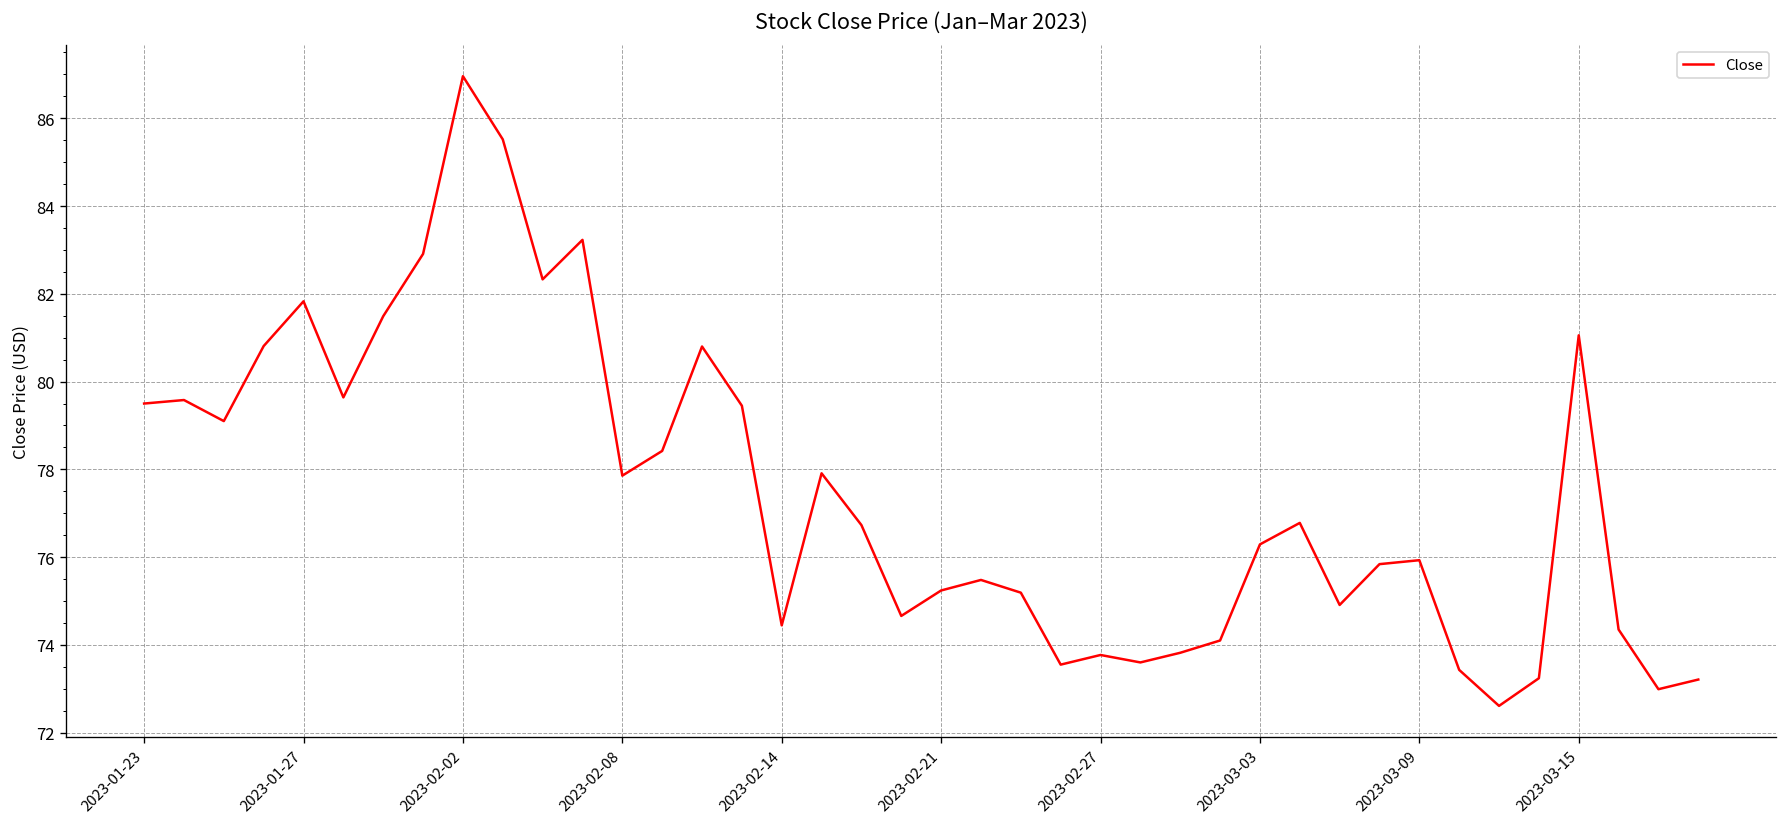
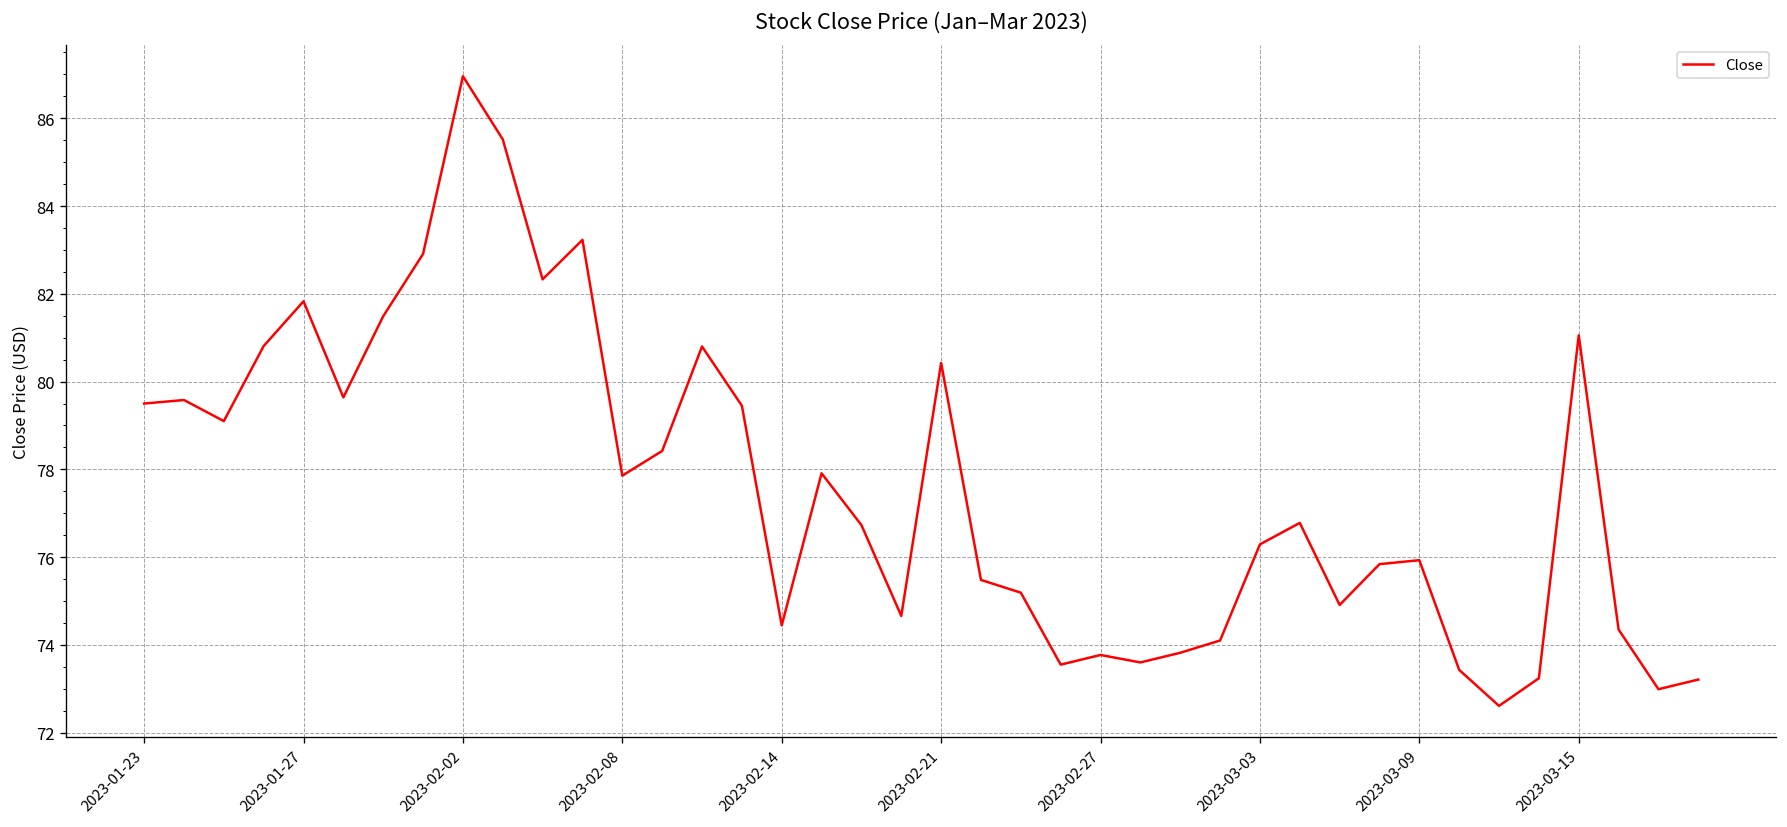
2023-02-21: 75.2 -> 80.4
